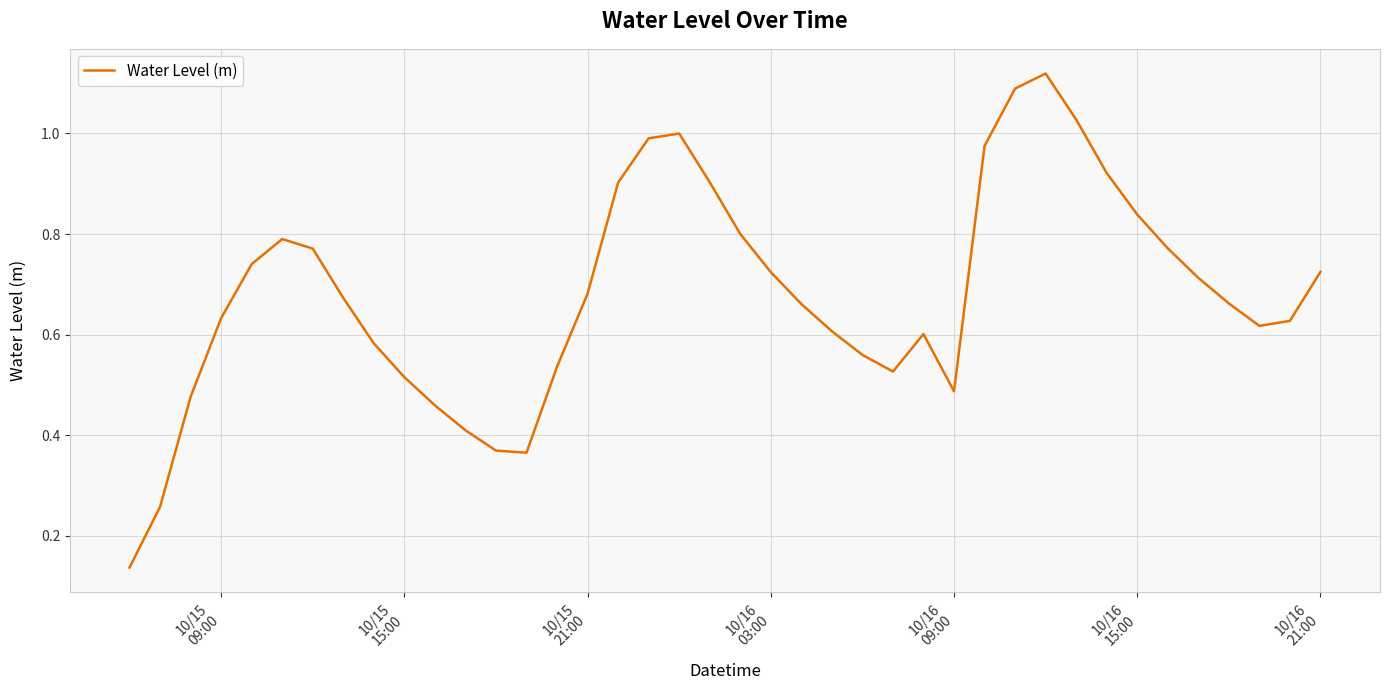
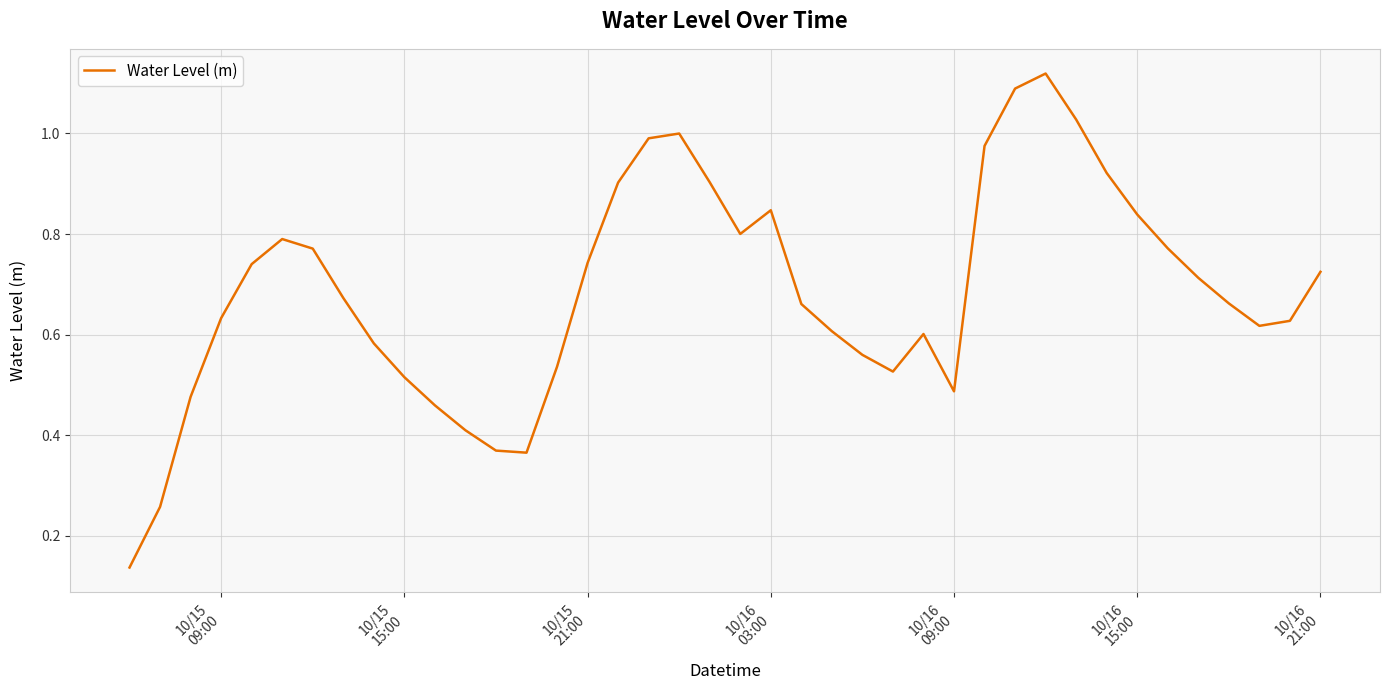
10/15 21:00: 0.68 -> 0.74
10/16 03:00: 0.72 -> 0.85
